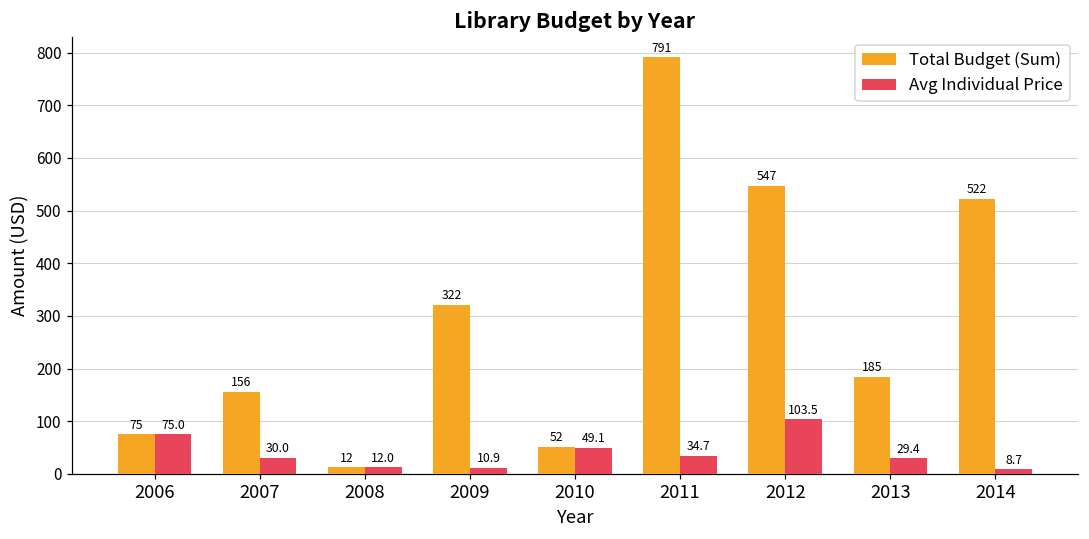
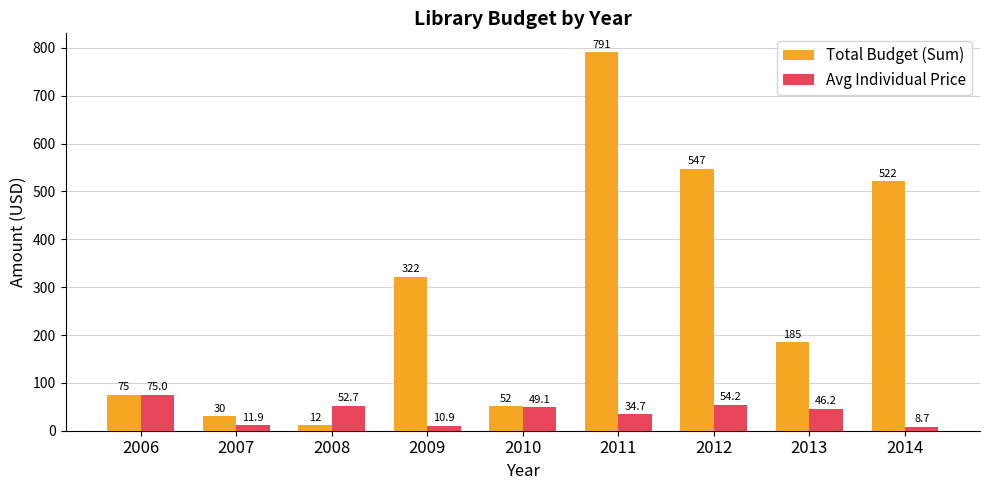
Total Budget (Sum), 2007: 156 -> 30
Avg Individual Price, 2007: 30.0 -> 11.9
Avg Individual Price, 2008: 12.0 -> 52.7
Avg Individual Price, 2012: 103.5 -> 54.2
Avg Individual Price, 2013: 29.4 -> 46.2
